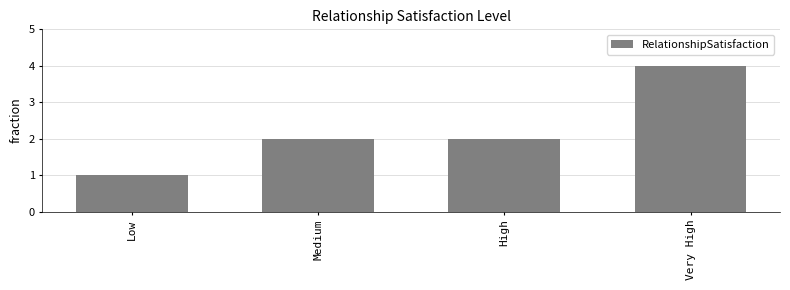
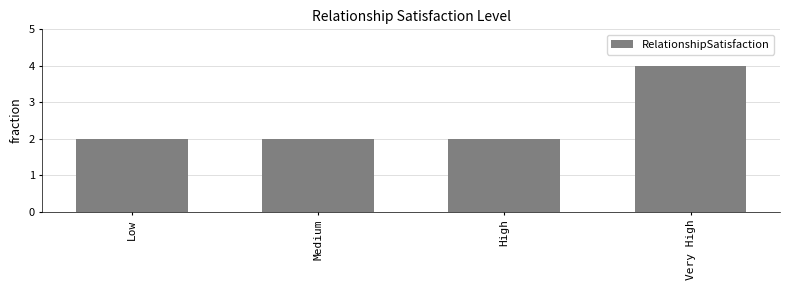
Low: 1 -> 2
